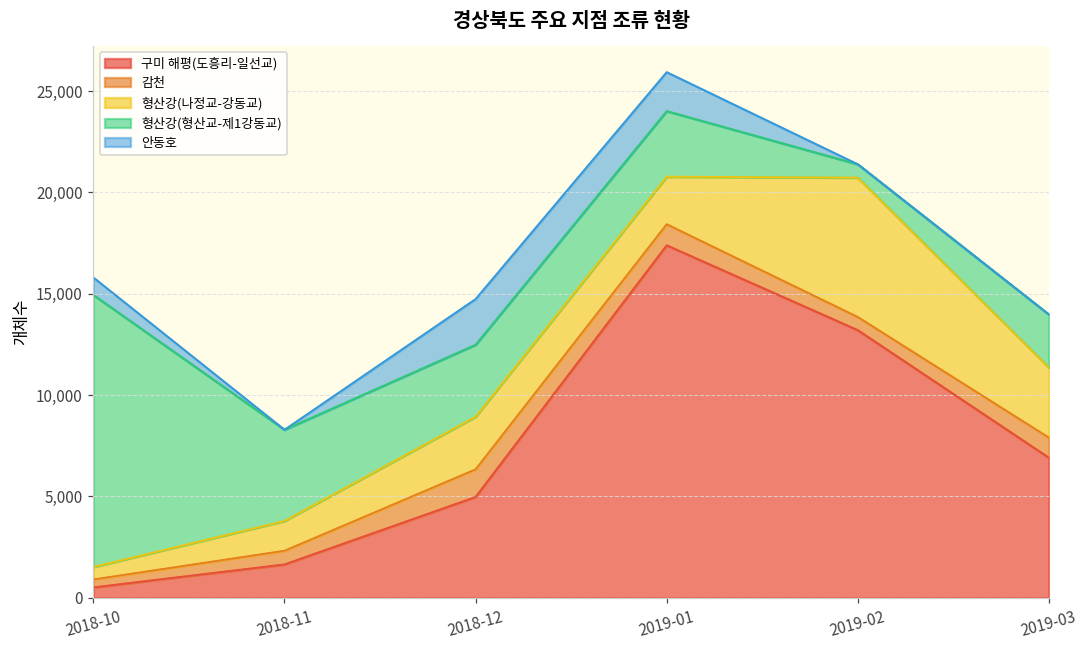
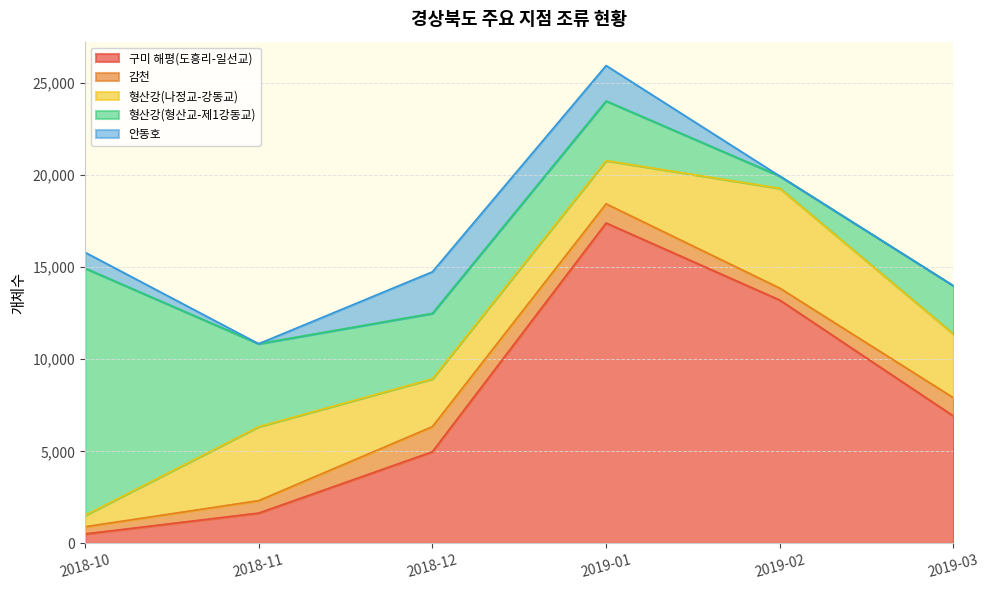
형산강(나정교-강동교), 2018-11: 1,500 -> 4,000
형산강(나정교-강동교), 2019-02: 6,900 -> 5,400
